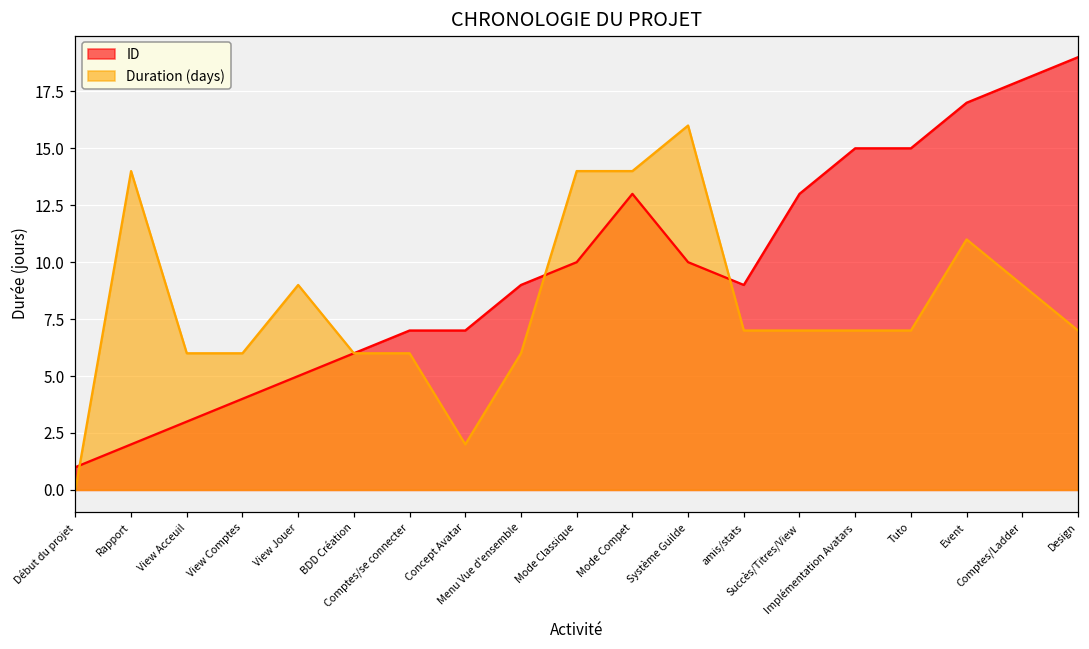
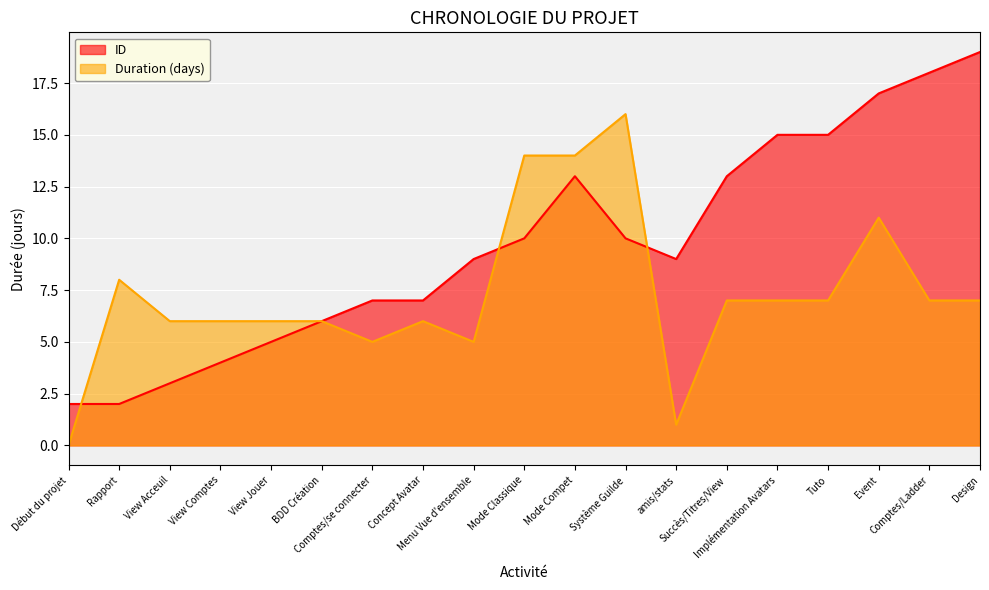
ID, Début du projet: 1 -> 2
Duration (days), Rapport: 14 -> 8
Duration (days), View Jouer: 9 -> 6
Duration (days), Comptes/se connecter: 6 -> 5
Duration (days), Concept Avatar: 2 -> 6
Duration (days), Menu Vue d'ensemble: 6 -> 5
Duration (days), amis/stats: 7 -> 1
Duration (days), Comptes/Ladder: 9 -> 7
